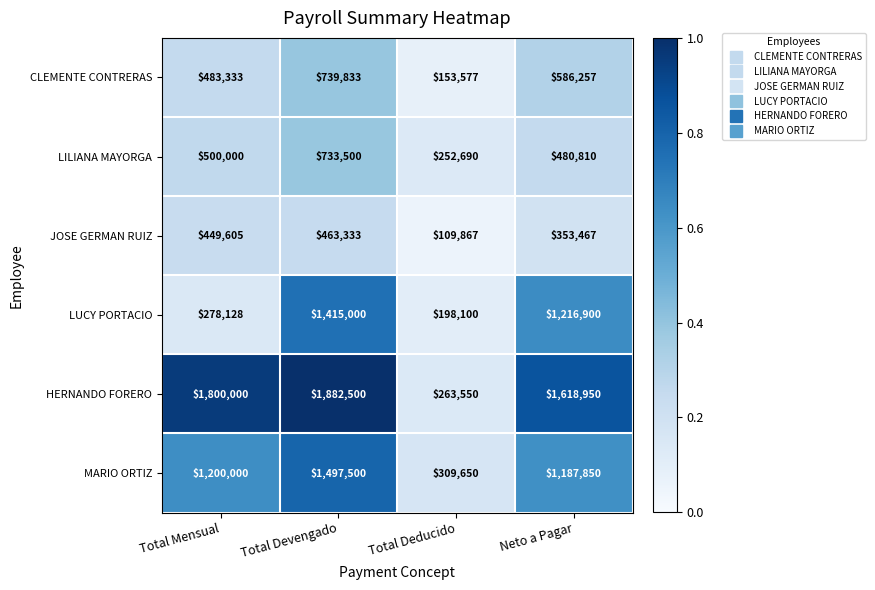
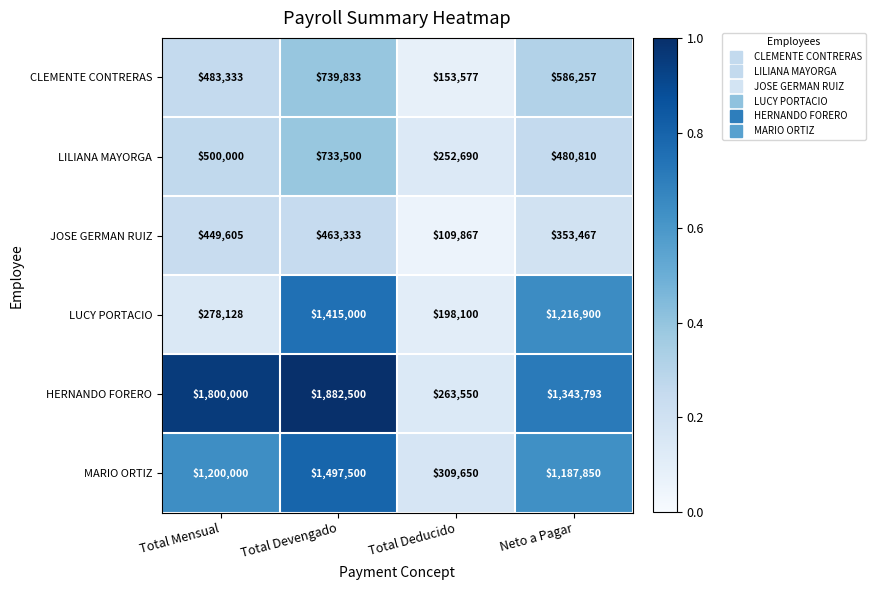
HERNANDO FORERO, Neto a Pagar: $1,618,950 -> $1,343,793
